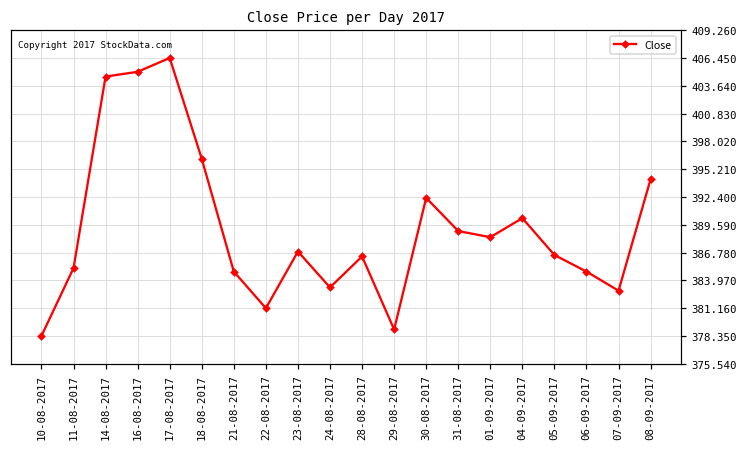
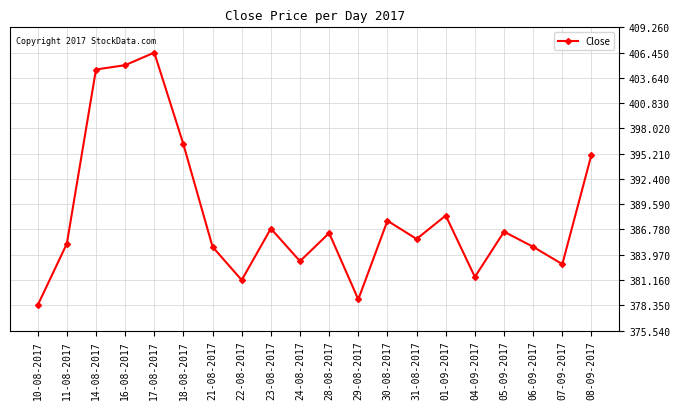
30-08-2017: 392 -> 388
31-08-2017: 389 -> 386
04-09-2017: 390 -> 382
08-09-2017: 394 -> 395
